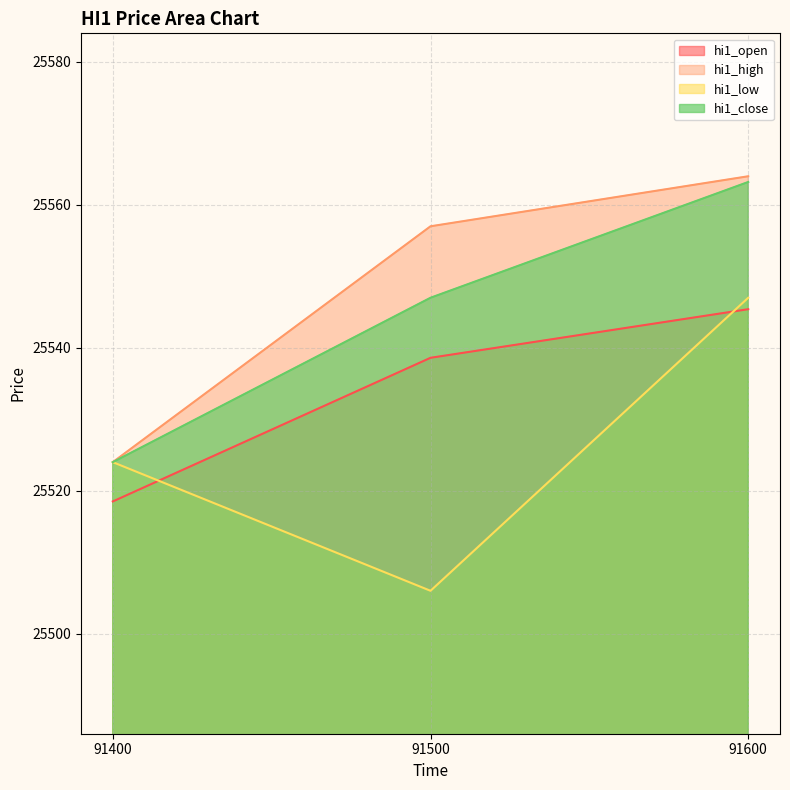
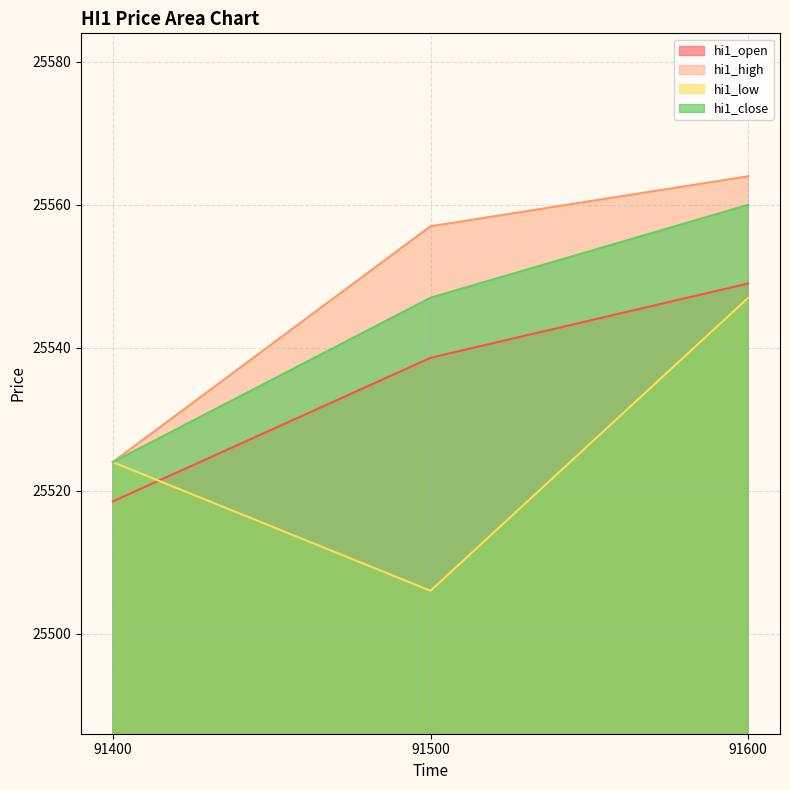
hi1_open, 91600: 25545 -> 25549
hi1_close, 91600: 25563 -> 25560
